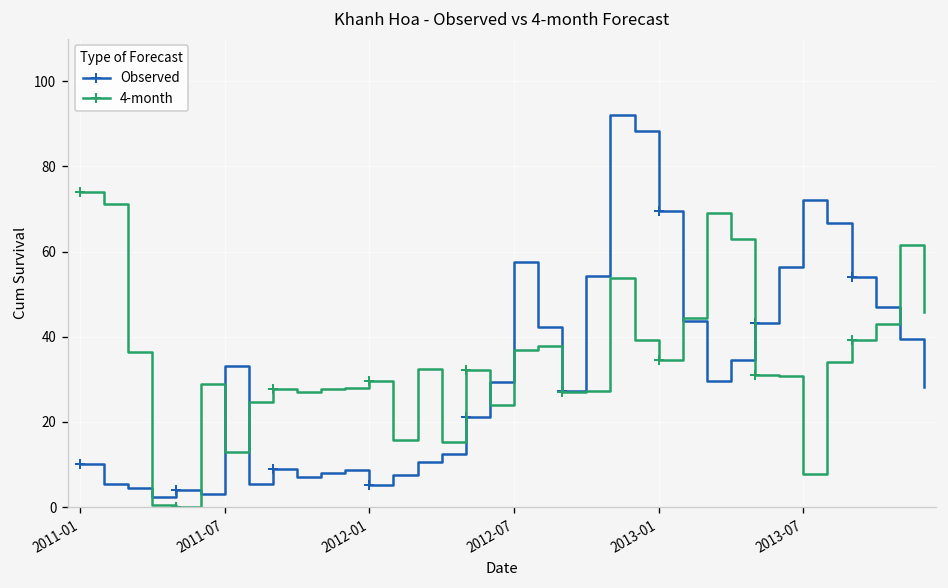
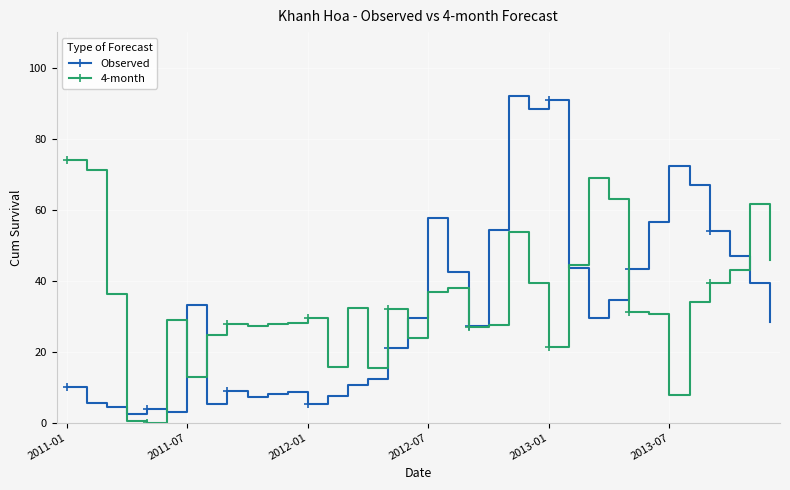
Observed, 2013-01: 69 -> 91
4-month, 2013-01: 35 -> 21
